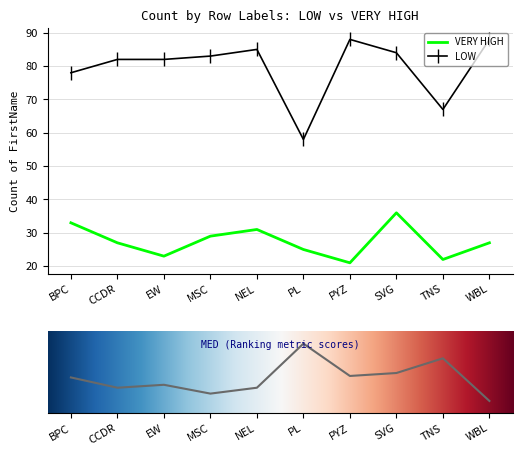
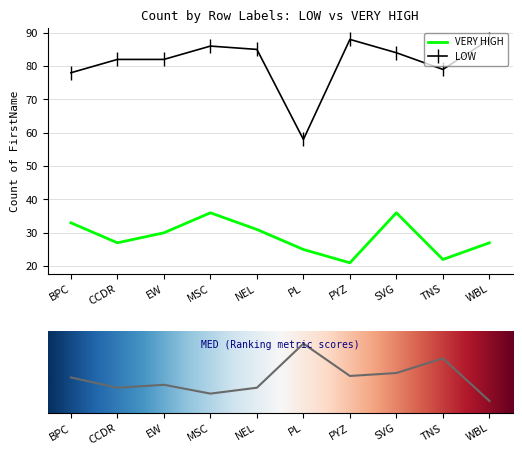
Count by Row Labels: LOW vs VERY HIGH, VERY HIGH, EW: 23 -> 30
Count by Row Labels: LOW vs VERY HIGH, VERY HIGH, MSC: 29 -> 36
Count by Row Labels: LOW vs VERY HIGH, LOW, MSC: 83 -> 86
Count by Row Labels: LOW vs VERY HIGH, LOW, TNS: 67 -> 79
